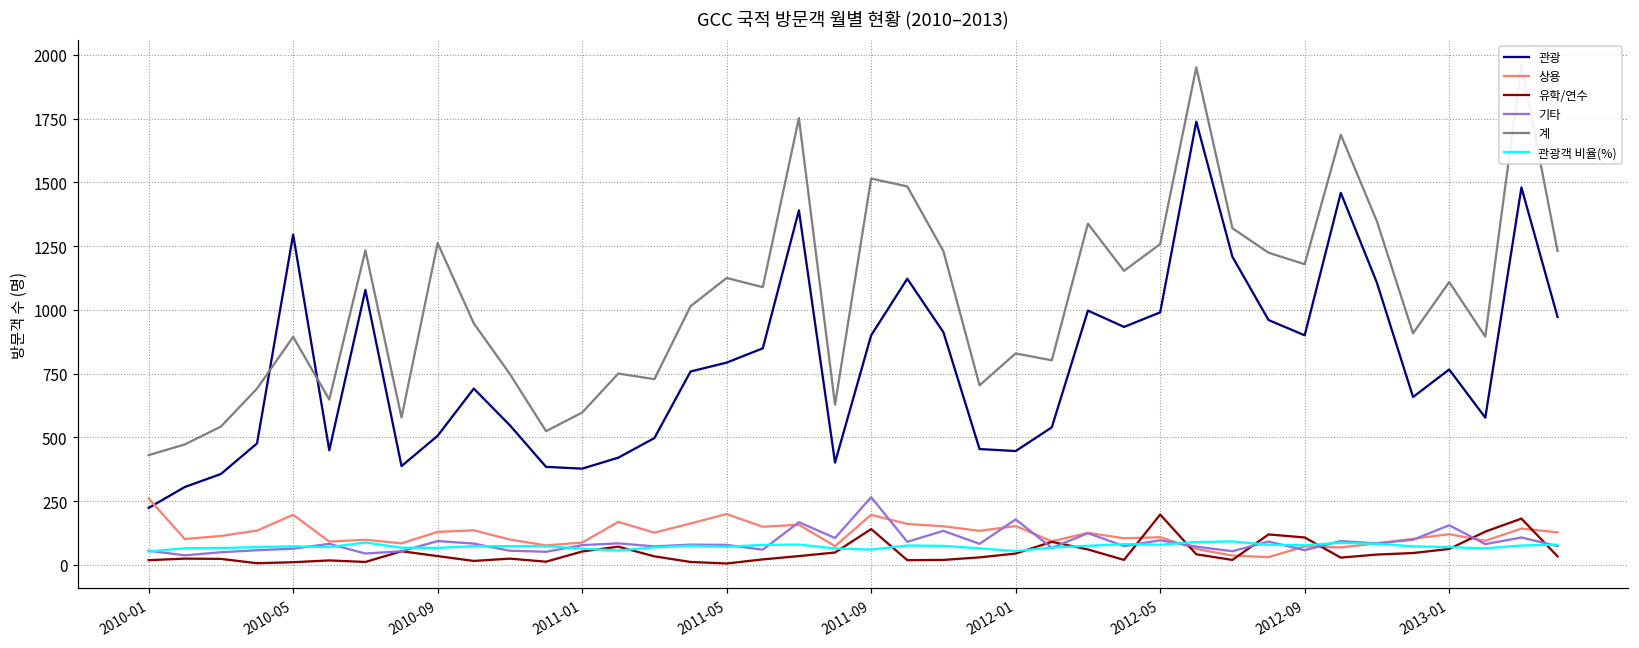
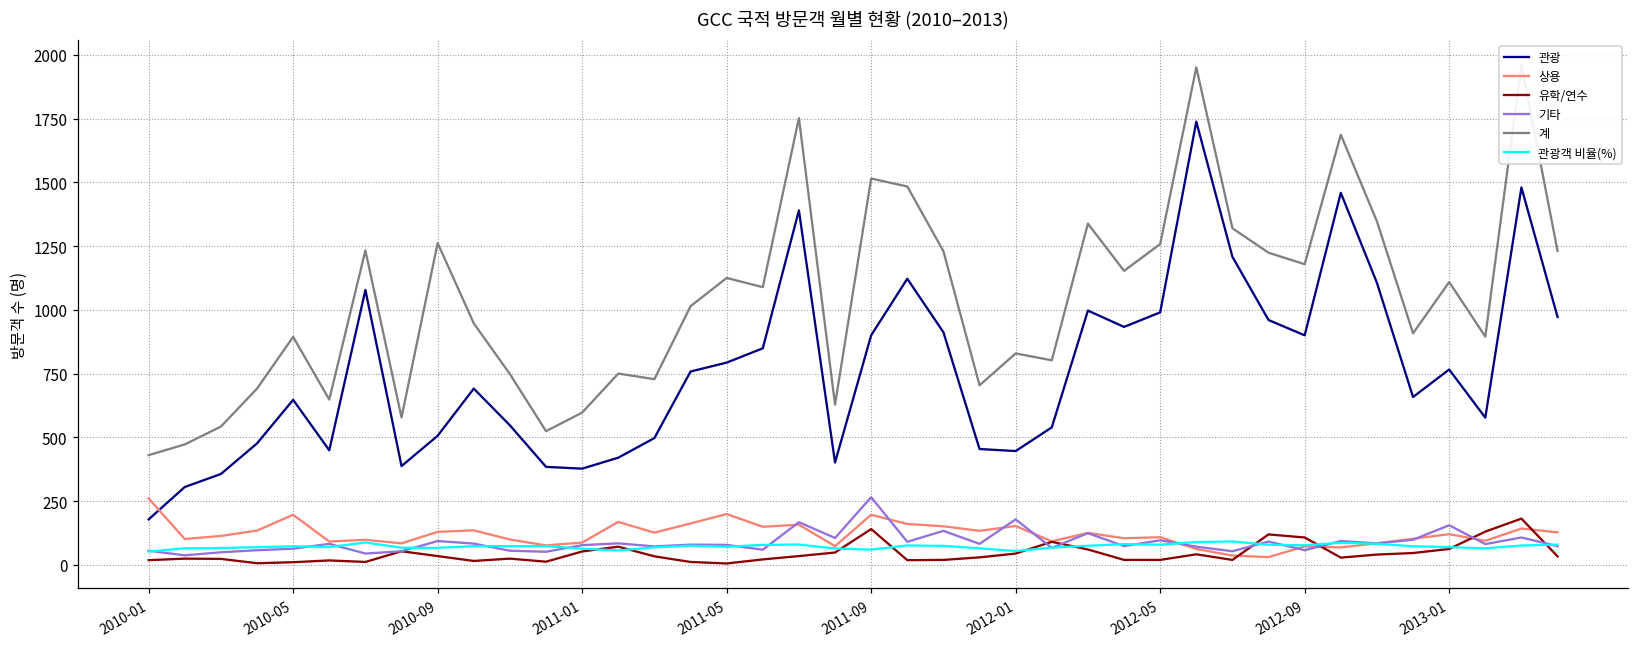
관광, 2010-01: 220 -> 180
관광, 2010-05: 1300 -> 650
유학/연수, 2012-05: 200 -> 20
